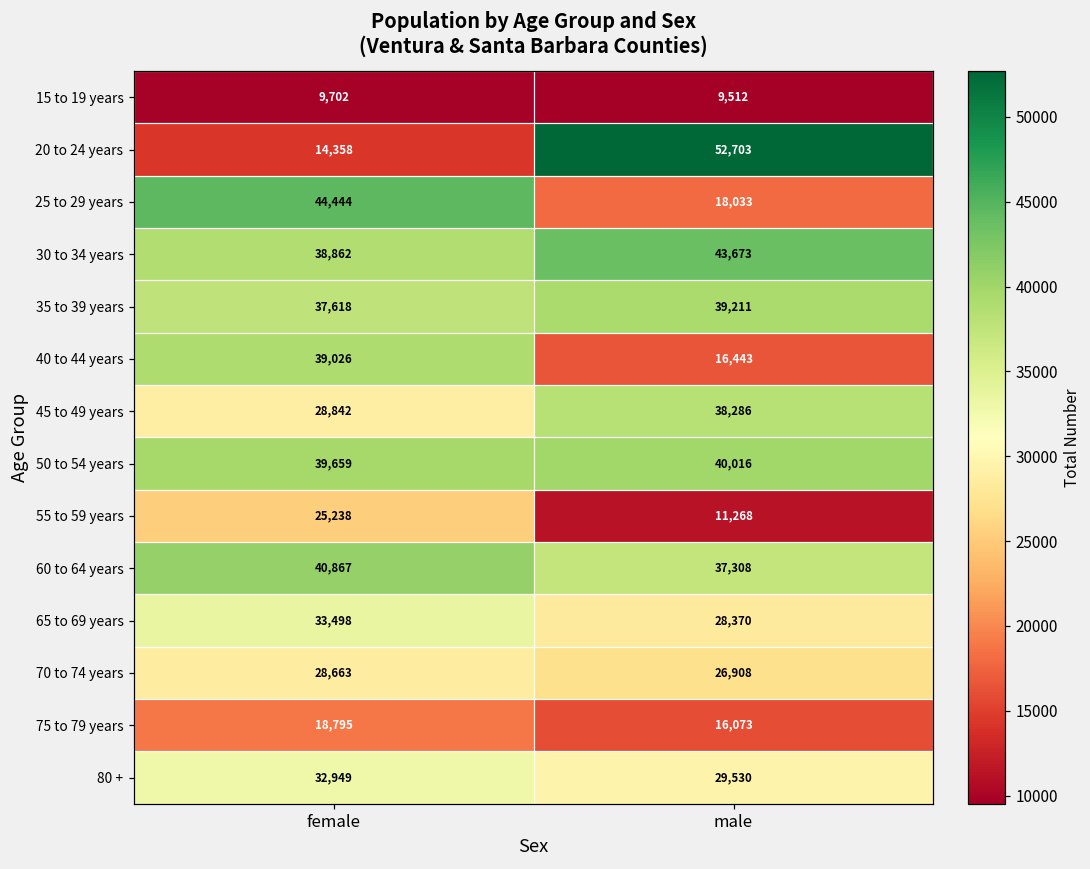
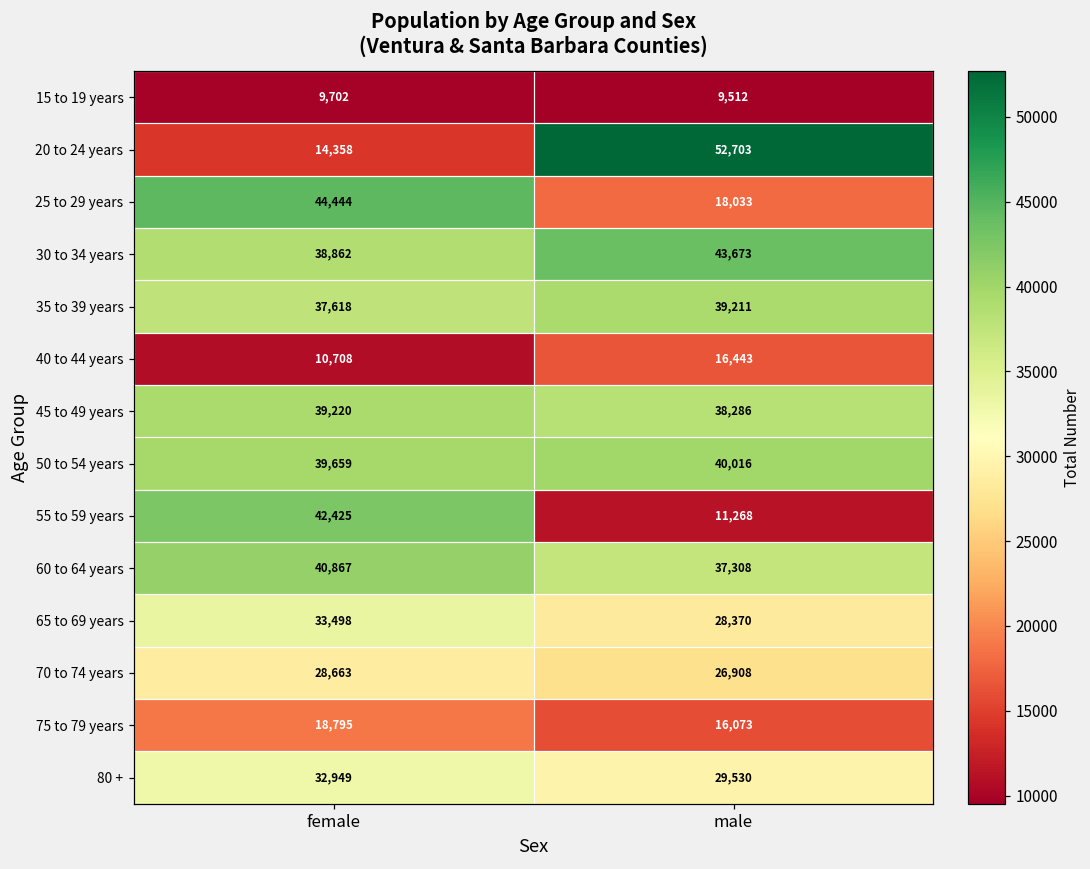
40 to 44 years, female: 39,026 -> 10,708
45 to 49 years, female: 28,842 -> 39,220
55 to 59 years, female: 25,238 -> 42,425
